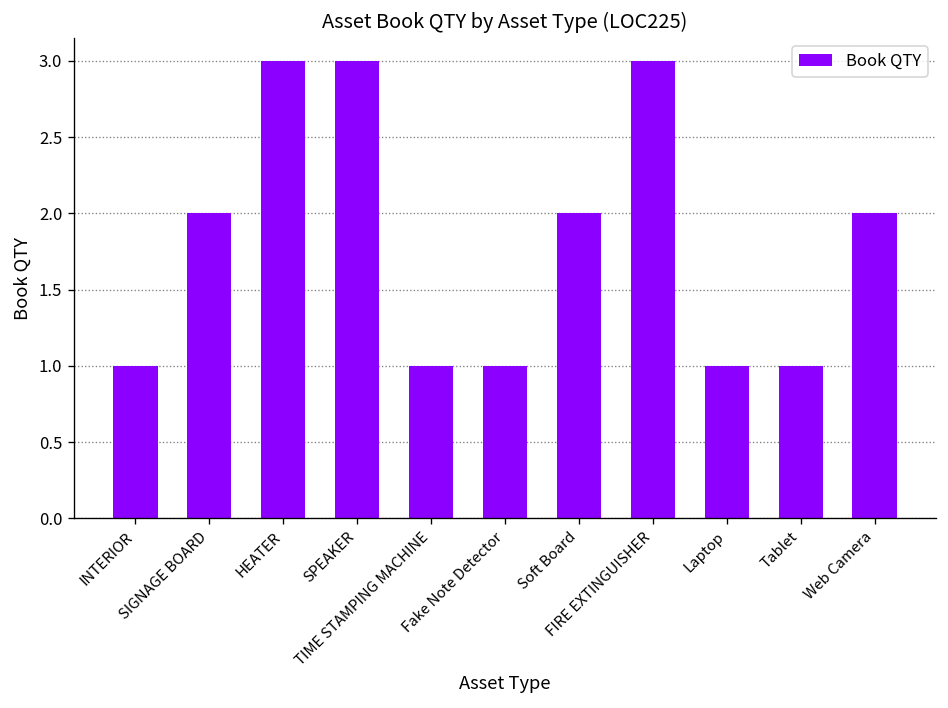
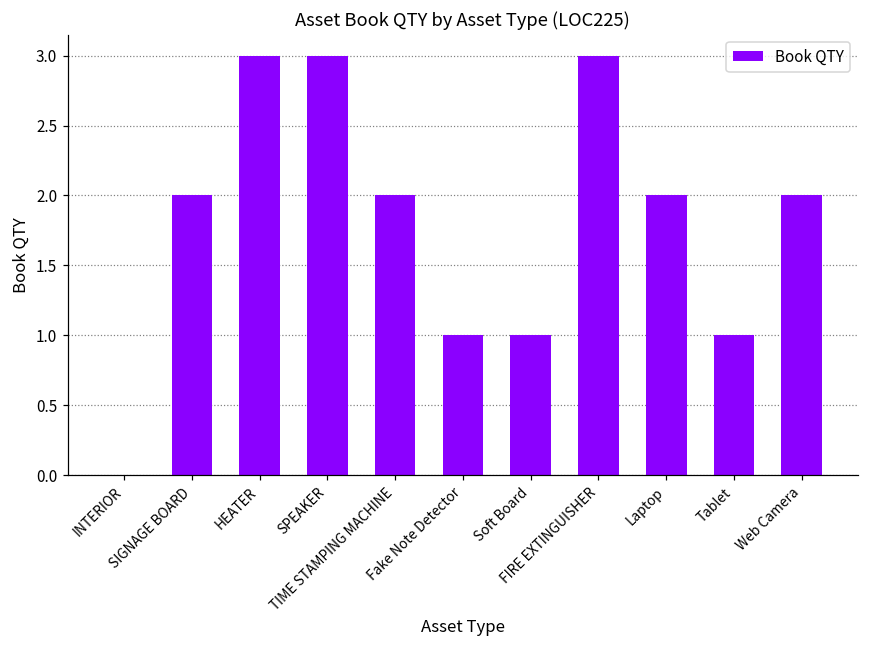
INTERIOR: 1 -> 0
TIME STAMPING MACHINE: 1 -> 2
Soft Board: 2 -> 1
Laptop: 1 -> 2
